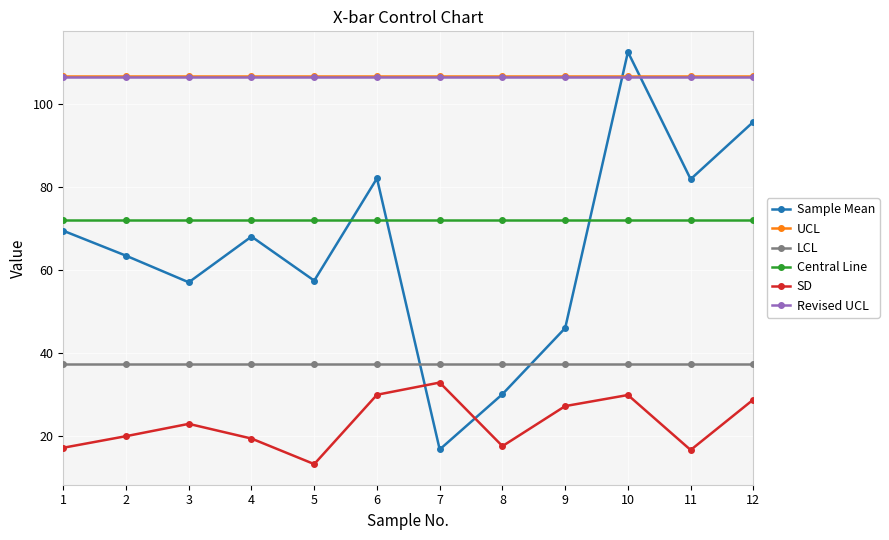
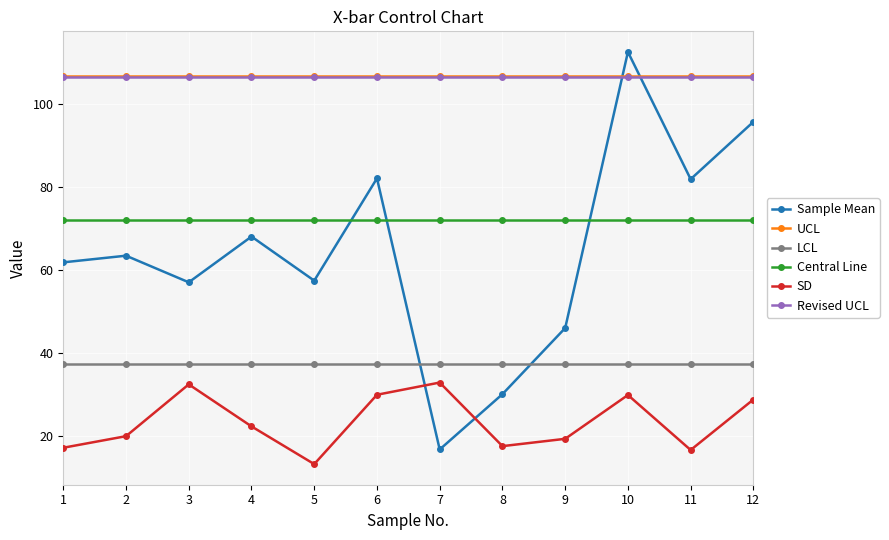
Sample Mean, 1: 69 -> 62
SD, 3: 23 -> 32
SD, 4: 19 -> 22
SD, 9: 27 -> 19
